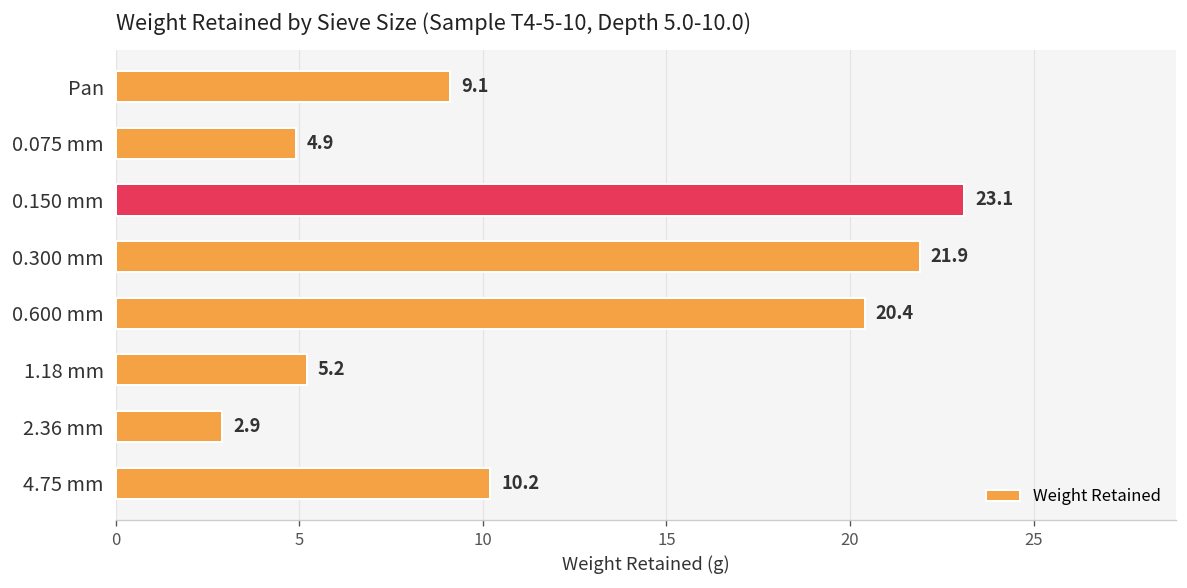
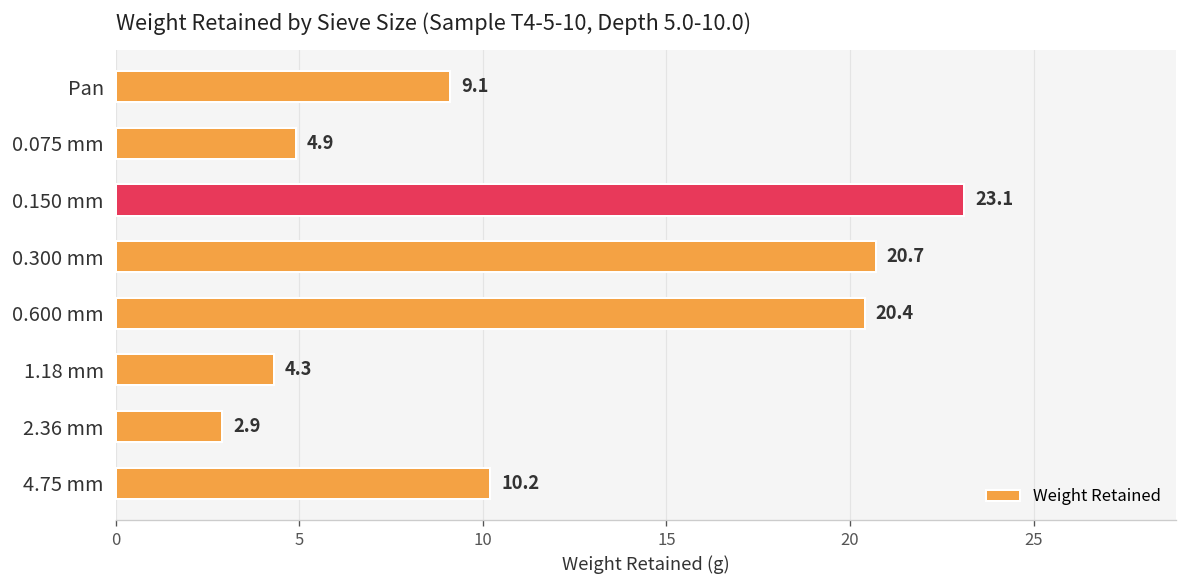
0.300 mm: 21.9 -> 20.7
1.18 mm: 5.2 -> 4.3
